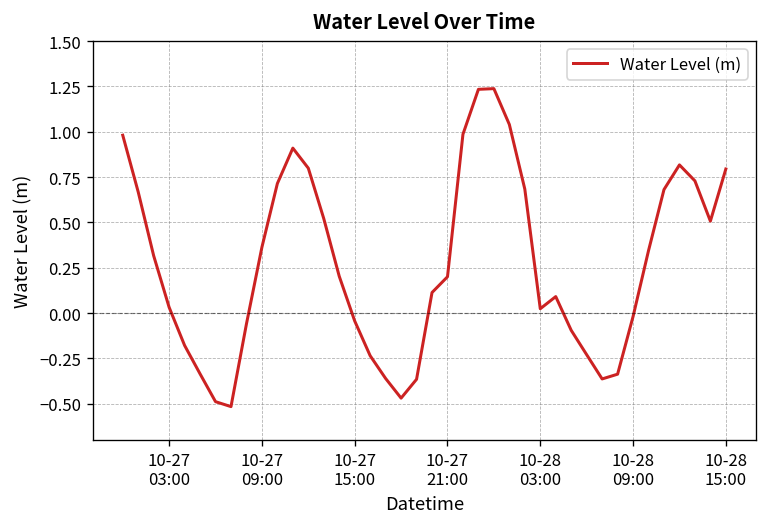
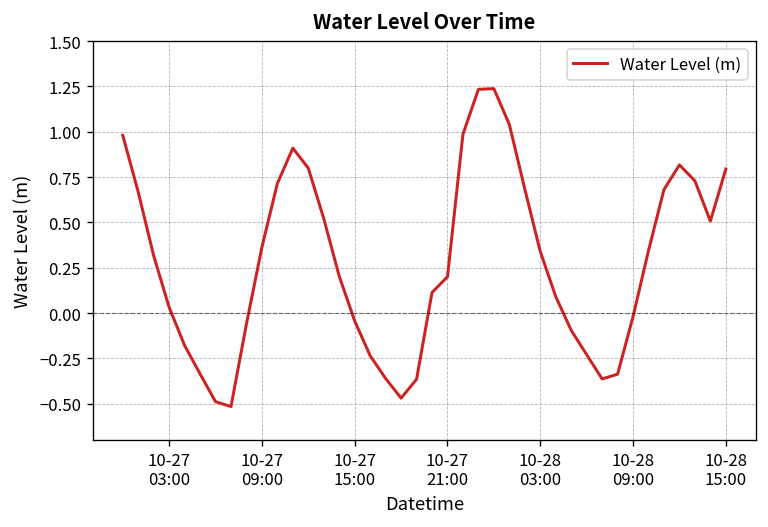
10-28 03:00: 0.02 -> 0.34
